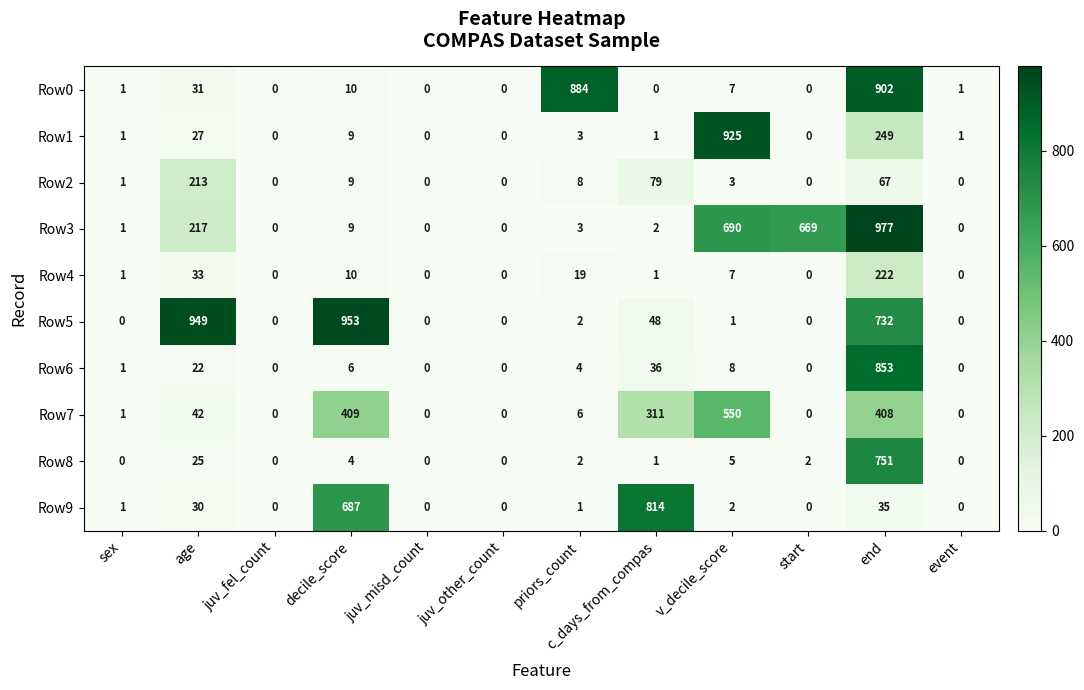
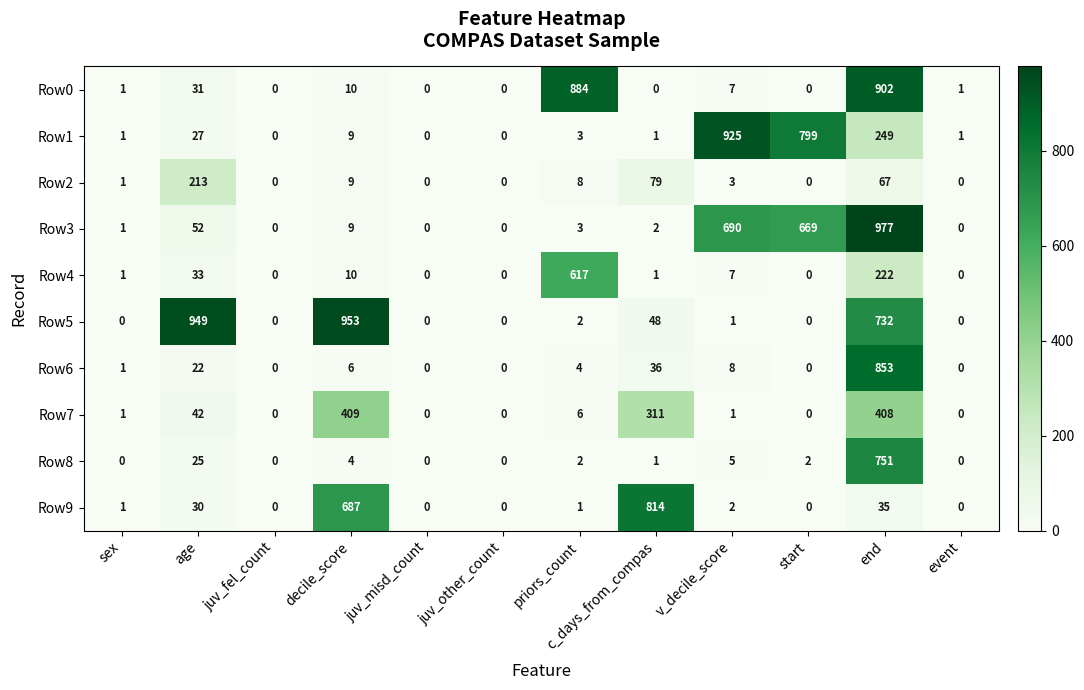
Row1, start: 0 -> 799
Row3, age: 217 -> 52
Row4, priors_count: 19 -> 617
Row7, v_decile_score: 550 -> 1
